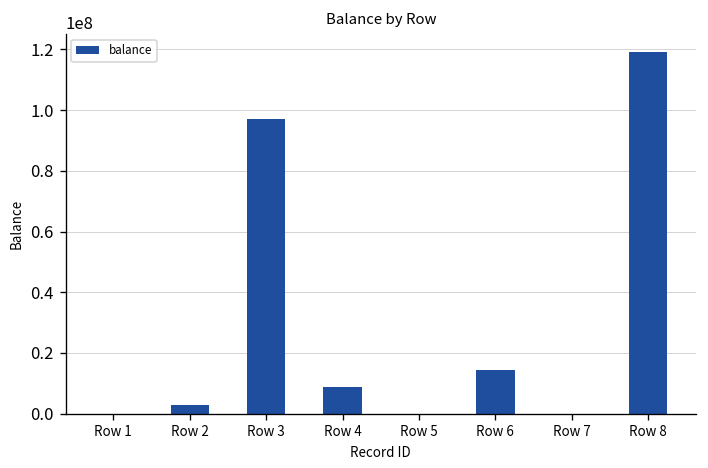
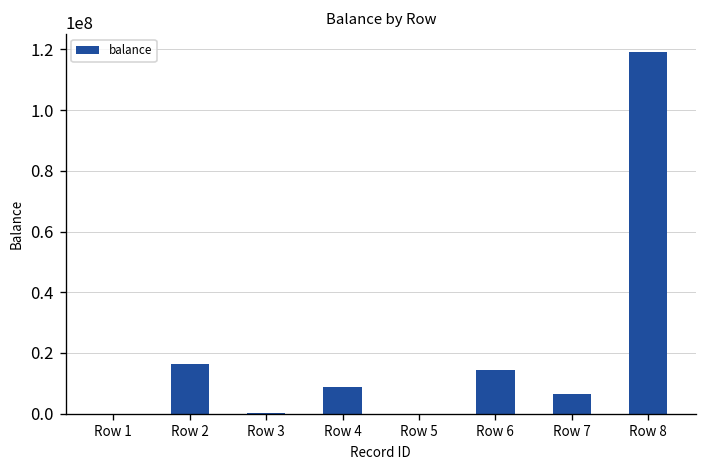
Row 2: 3000000 -> 16000000
Row 3: 97000000 -> 0
Row 7: 0 -> 7000000
